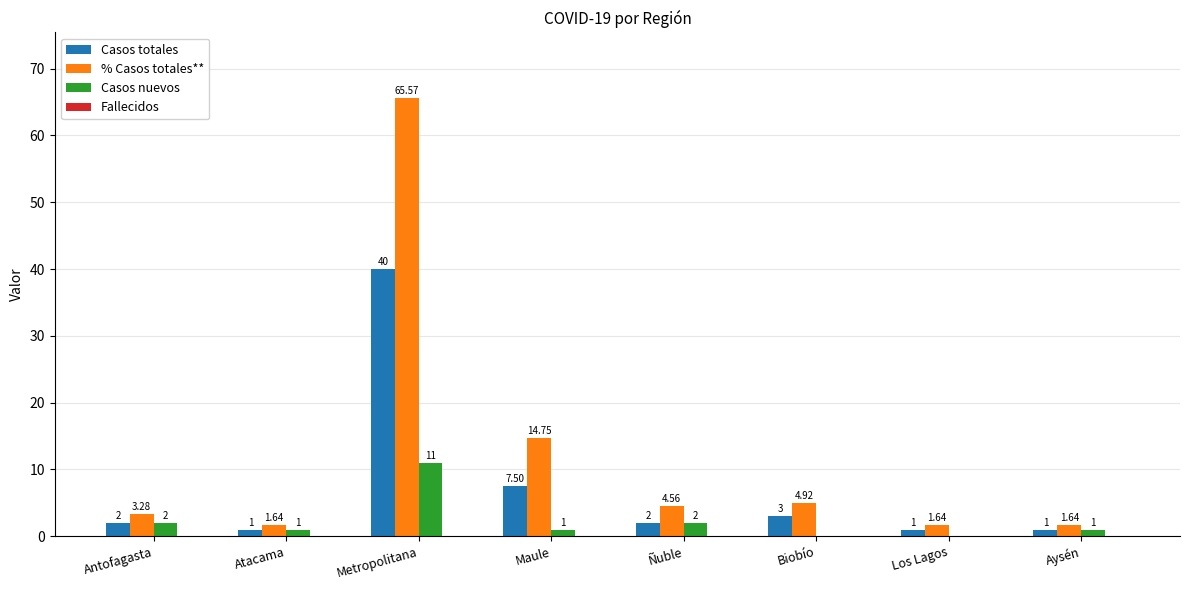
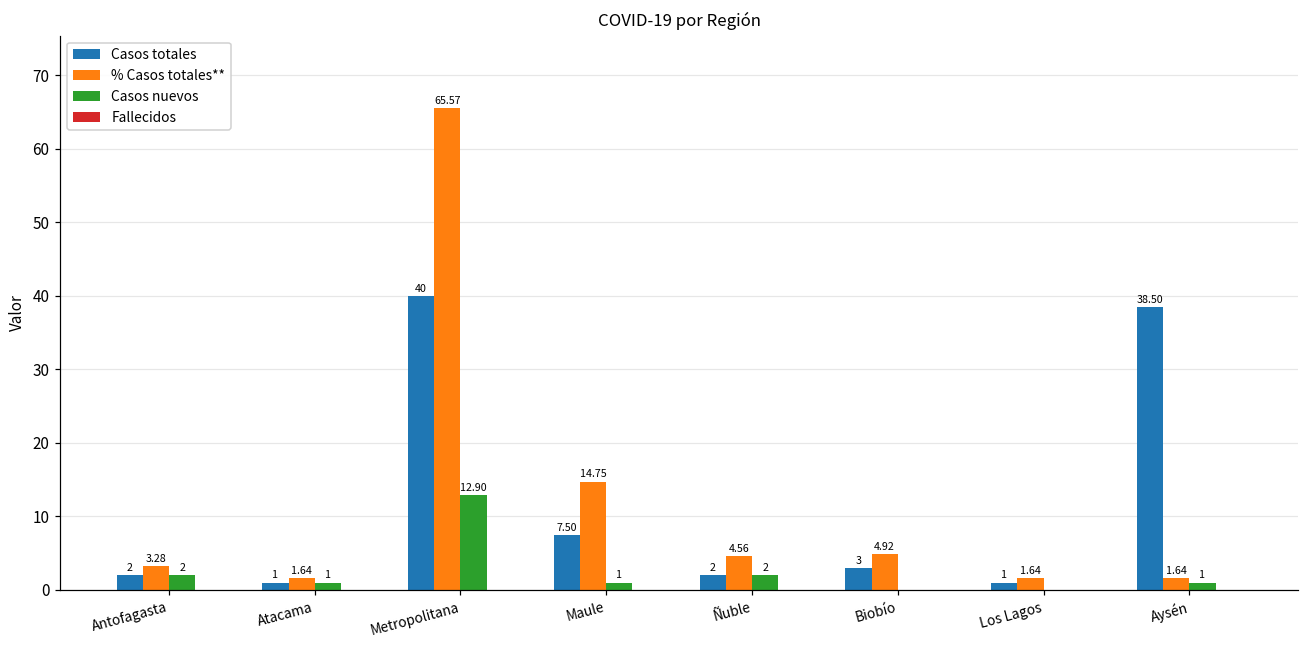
Casos nuevos, Metropolitana: 11 -> 12.90
Casos totales, Aysén: 1 -> 38.50
